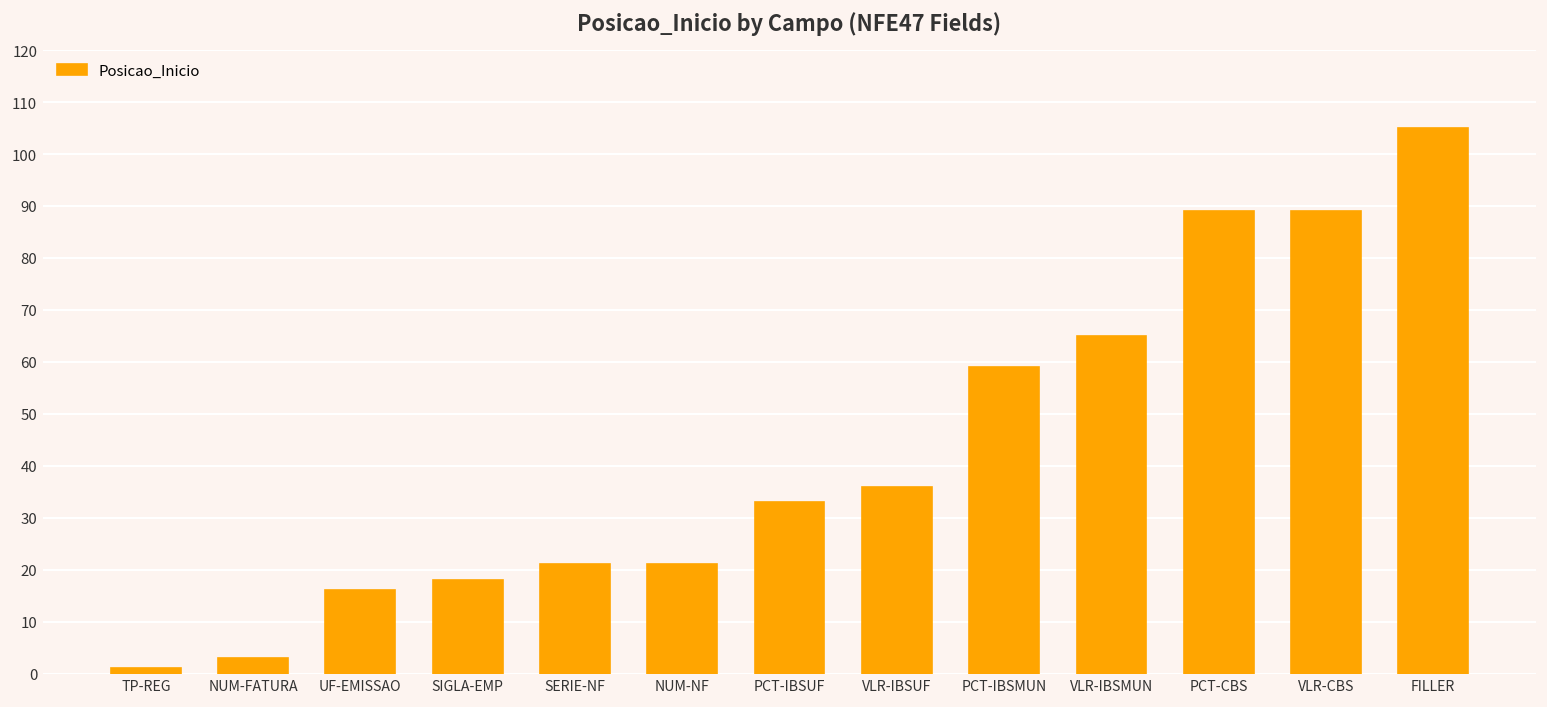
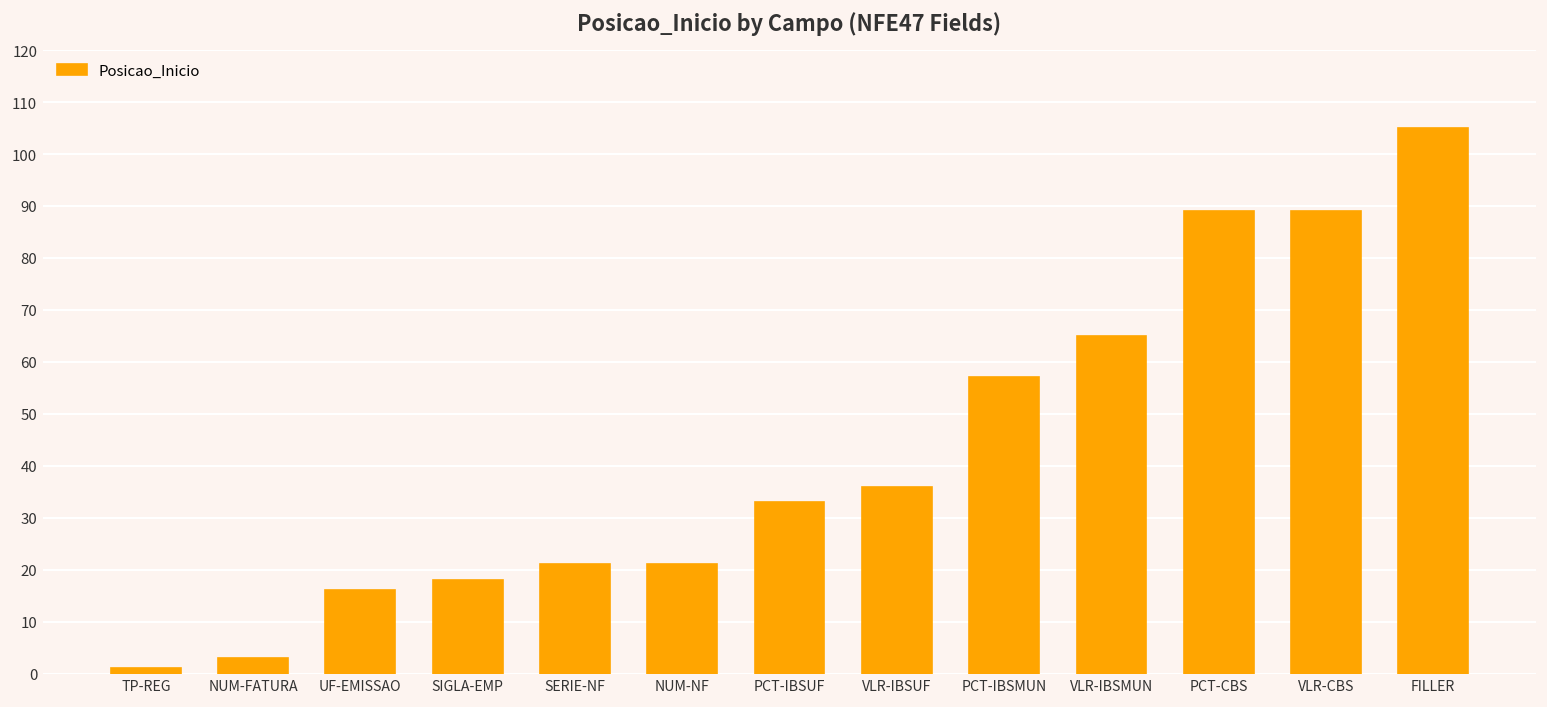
PCT-IBSMUN: 59 -> 57
